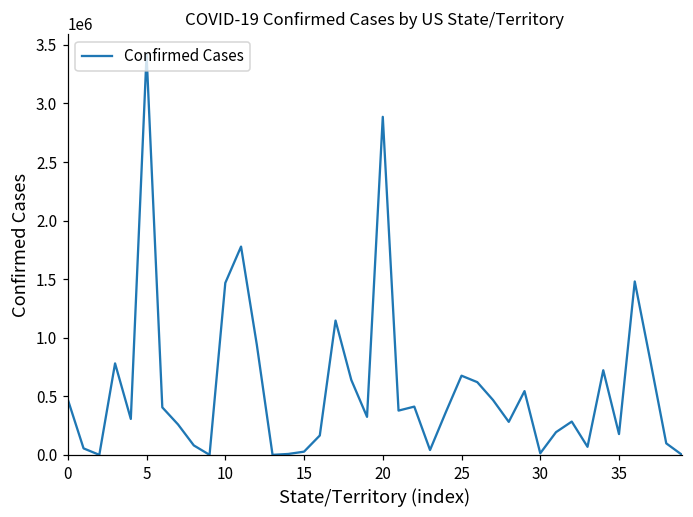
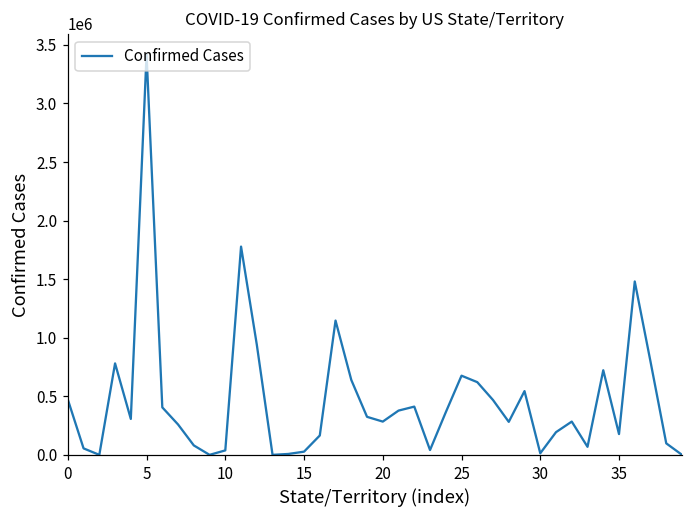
10: 1470000 -> 40000
20: 2890000 -> 280000
